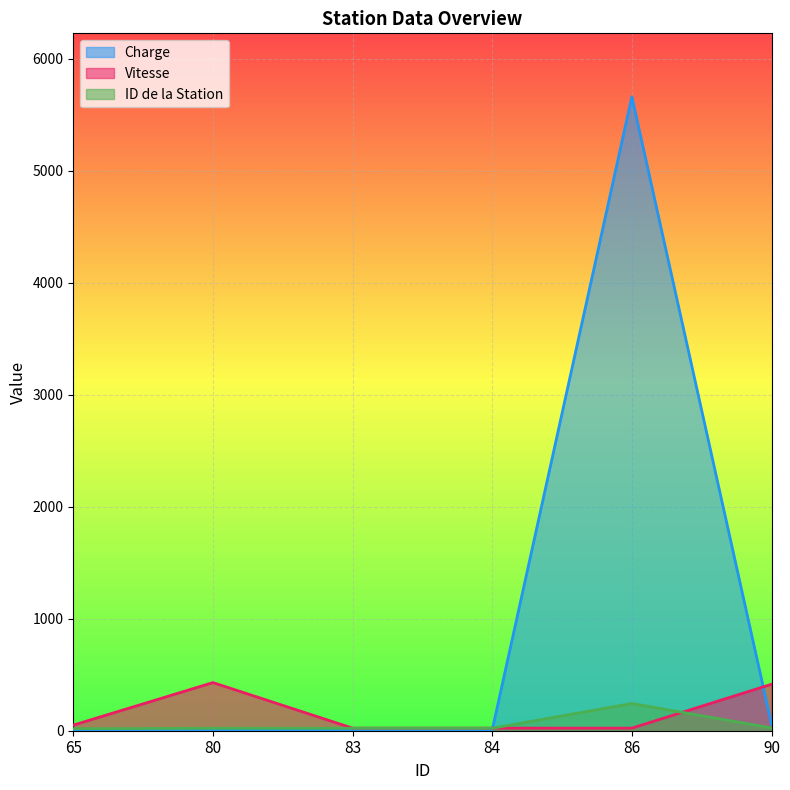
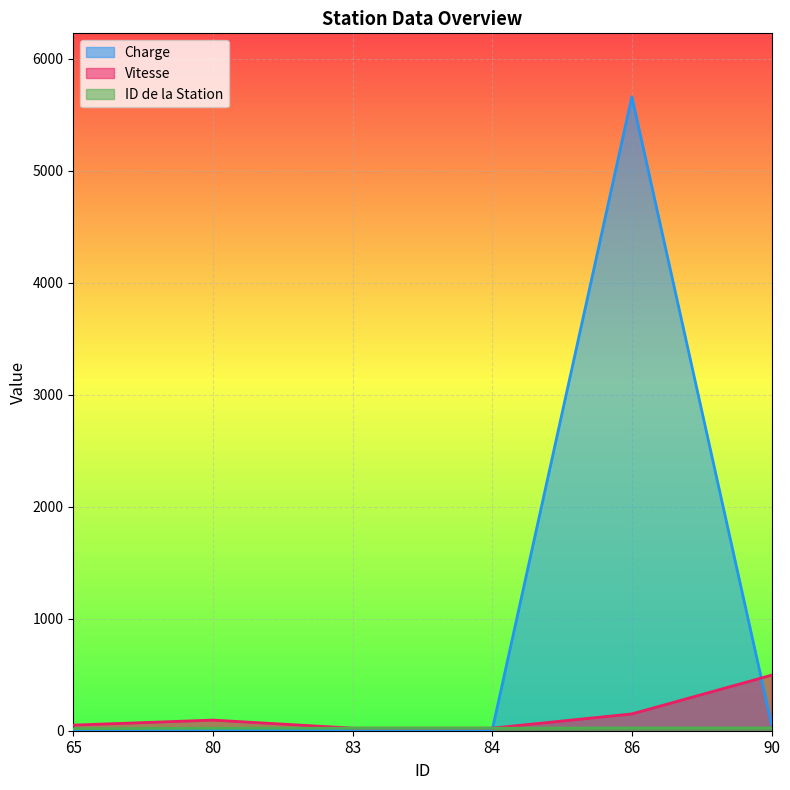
Vitesse, 80: 430 -> 100
Vitesse, 86: 20 -> 150
ID de la Station, 86: 240 -> 30
Vitesse, 90: 420 -> 500
